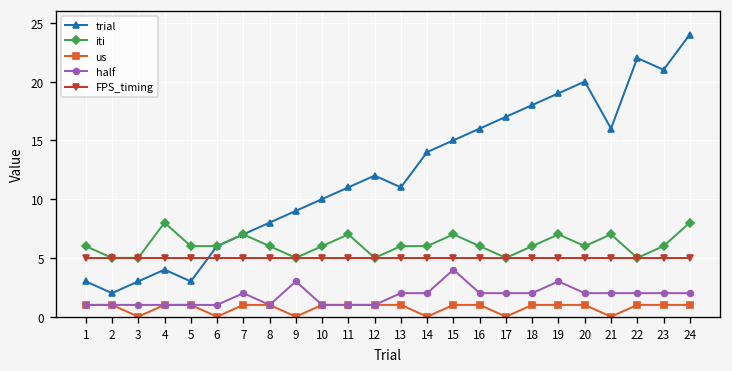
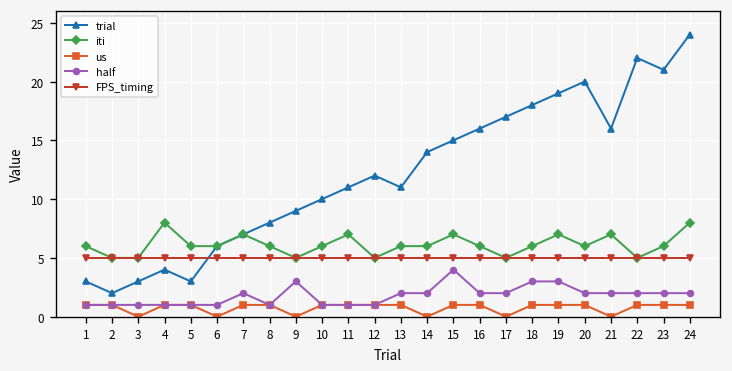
half, 18: 2 -> 3
